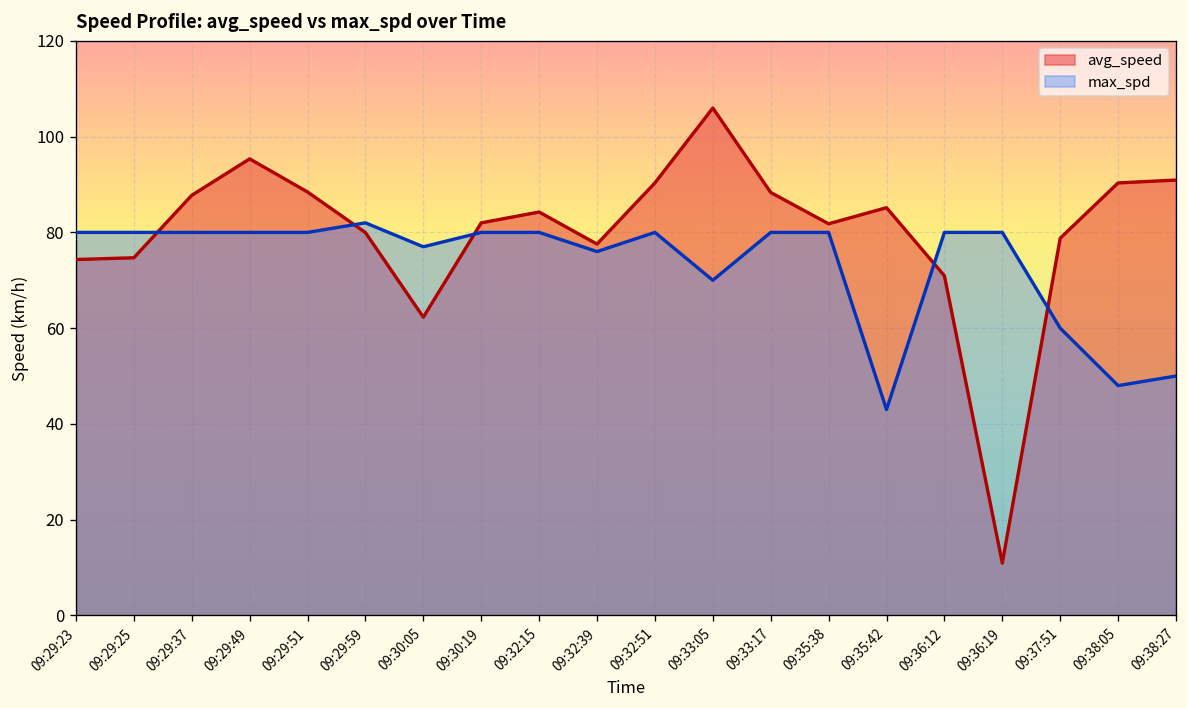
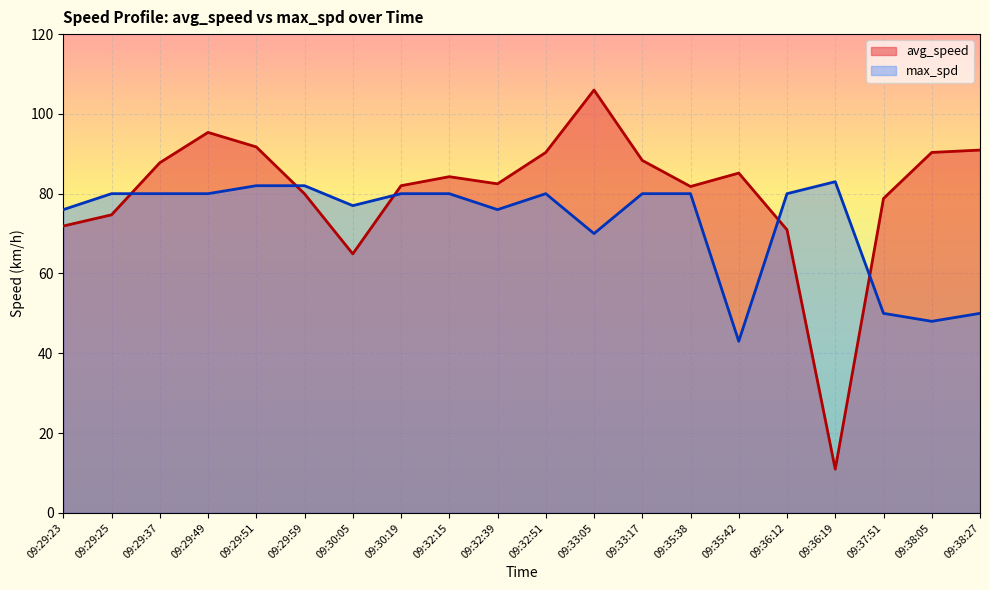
avg_speed, 09:29:23: 74 -> 72
max_spd, 09:29:23: 80 -> 76
avg_speed, 09:29:51: 88 -> 92
max_spd, 09:29:51: 80 -> 82
avg_speed, 09:30:05: 62 -> 65
avg_speed, 09:32:39: 78 -> 82
max_spd, 09:36:19: 80 -> 83
max_spd, 09:37:51: 60 -> 50
